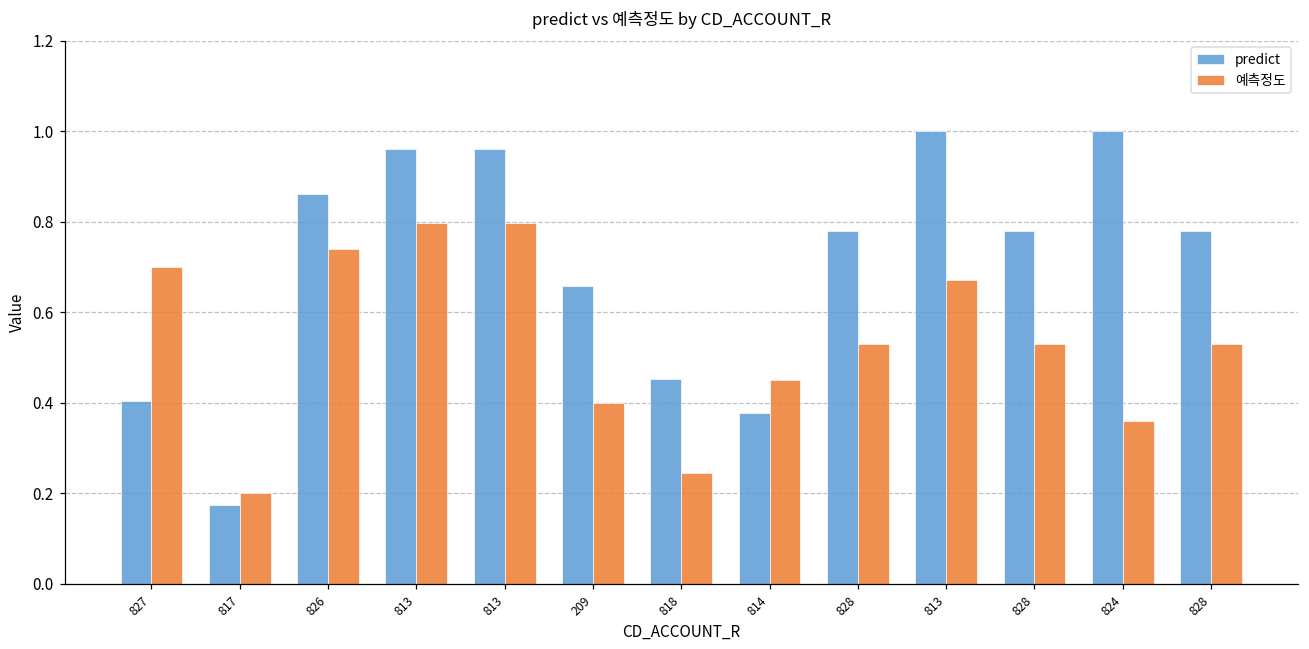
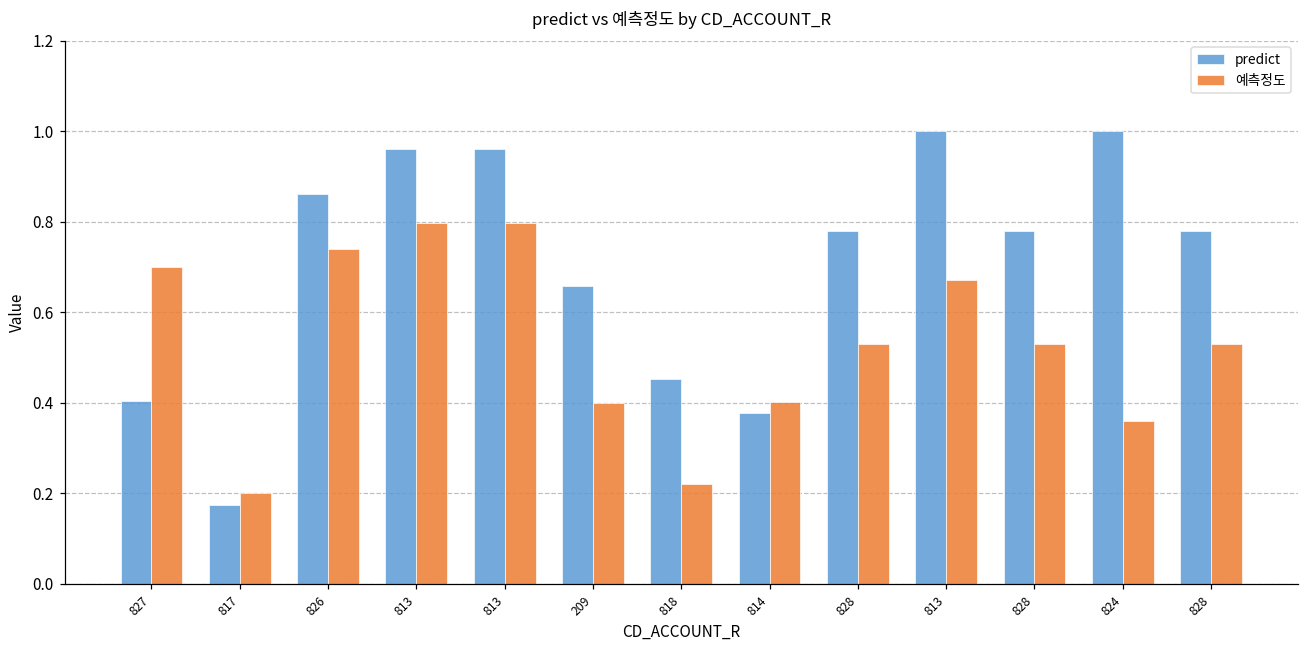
예측정도, 818: 0.24 -> 0.22
예측정도, 814: 0.45 -> 0.40
